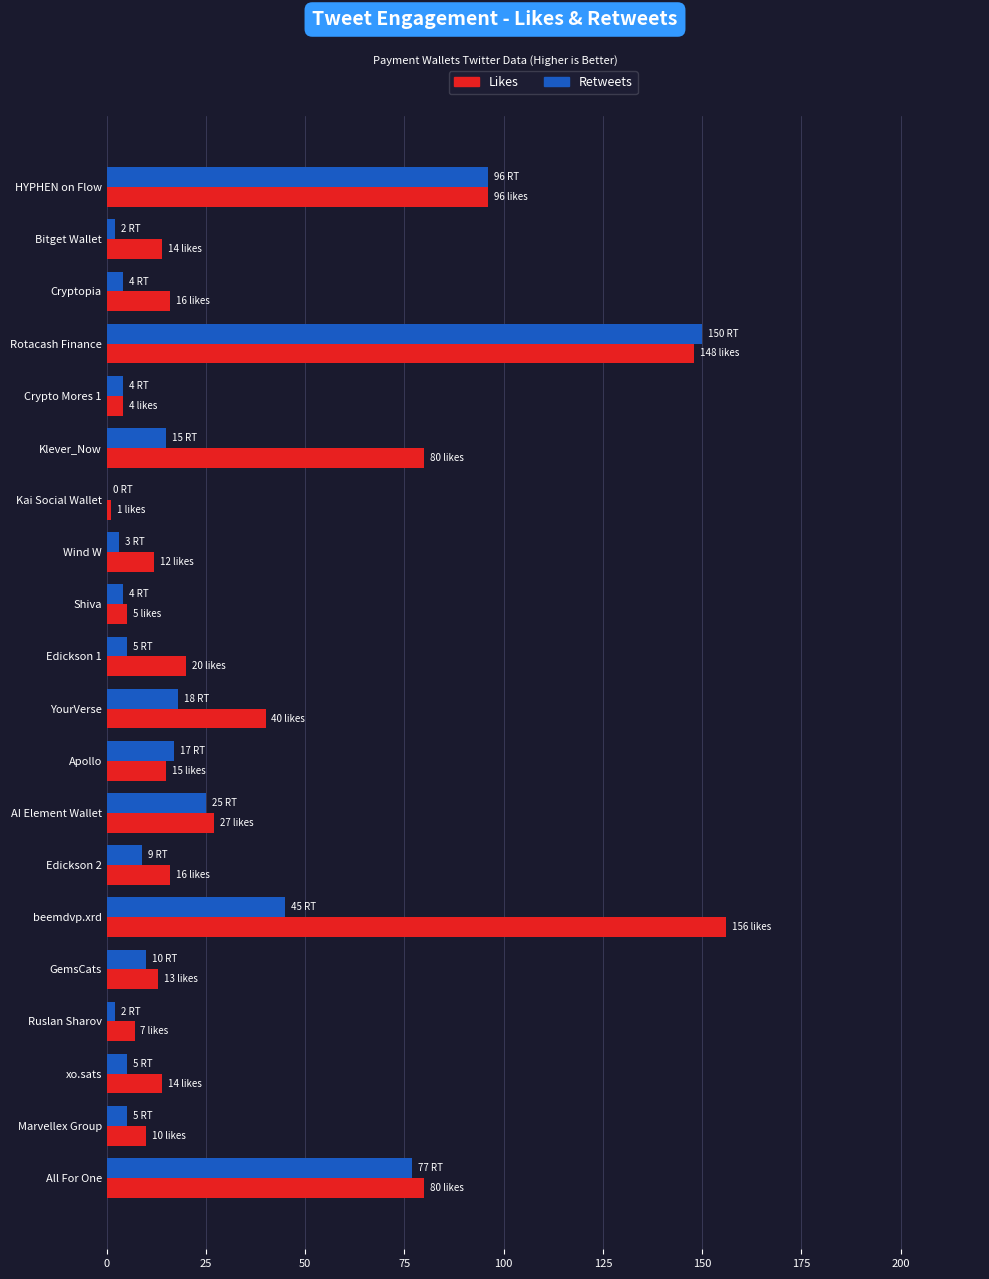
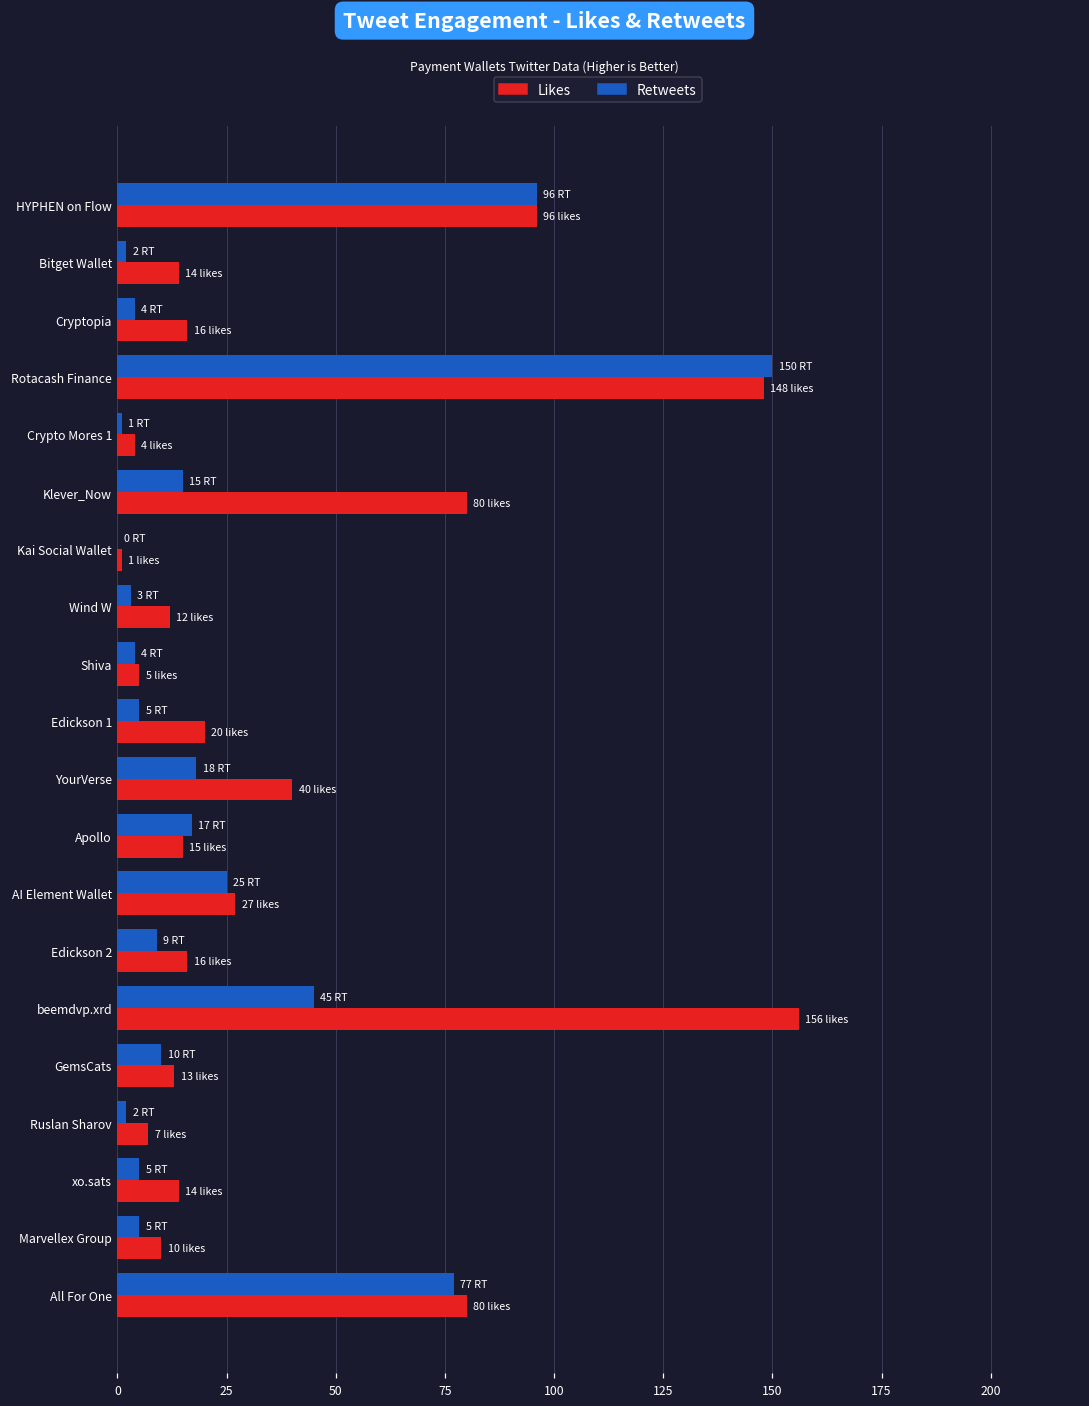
Retweets, Crypto Mores 1: 4 -> 1
